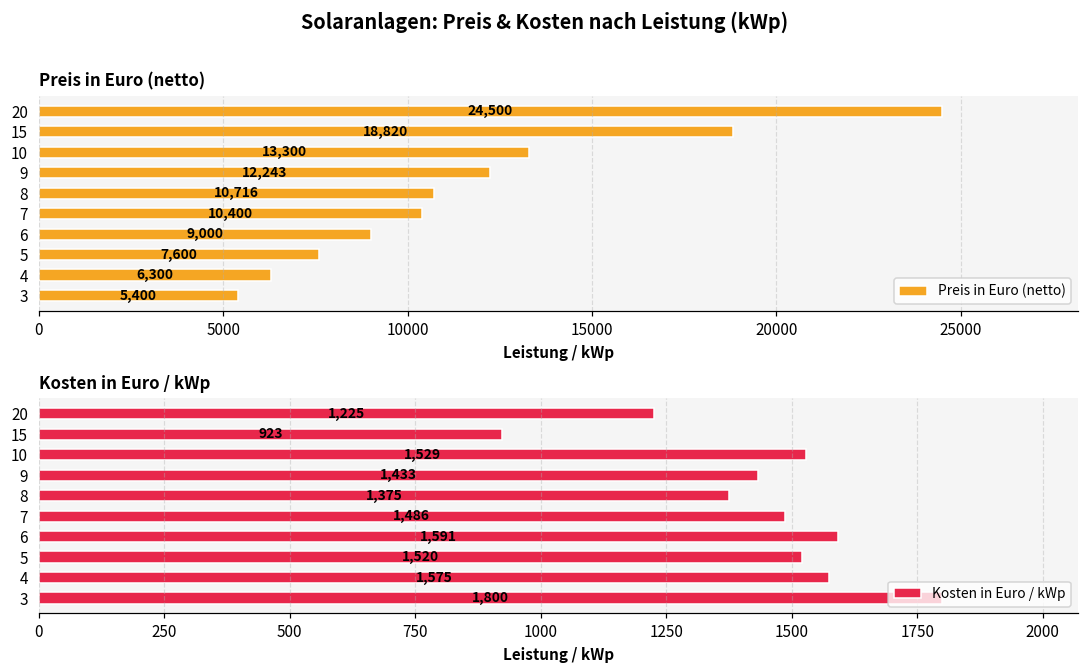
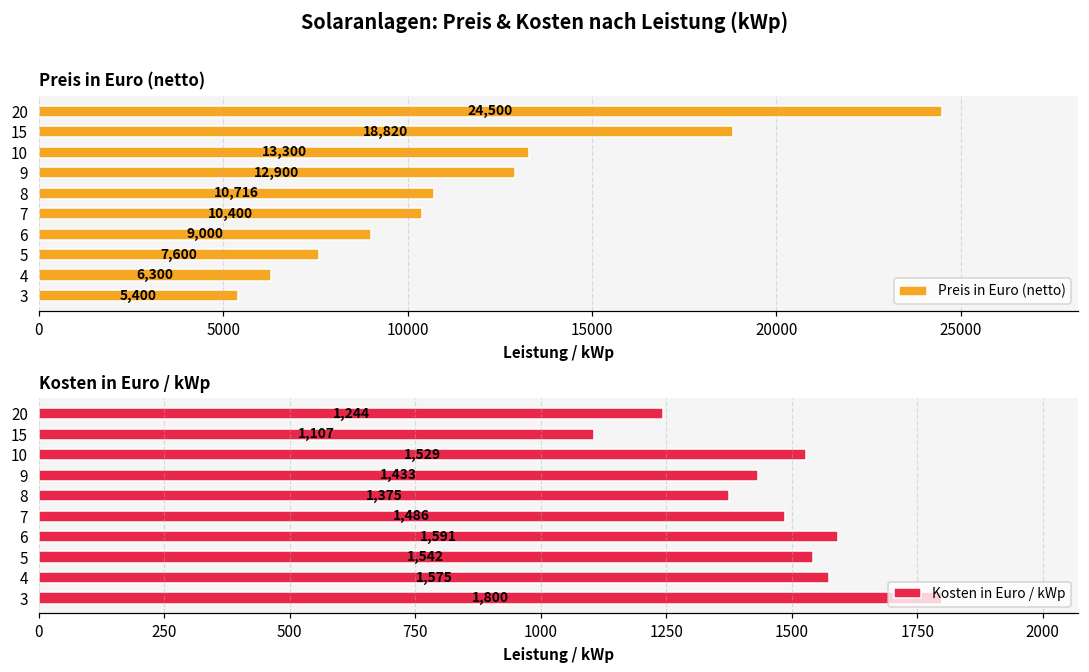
Preis in Euro (netto), 9: 12,243 -> 12,900
Kosten in Euro / kWp, 20: 1,225 -> 1,244
Kosten in Euro / kWp, 15: 923 -> 1,107
Kosten in Euro / kWp, 5: 1,520 -> 1,542
